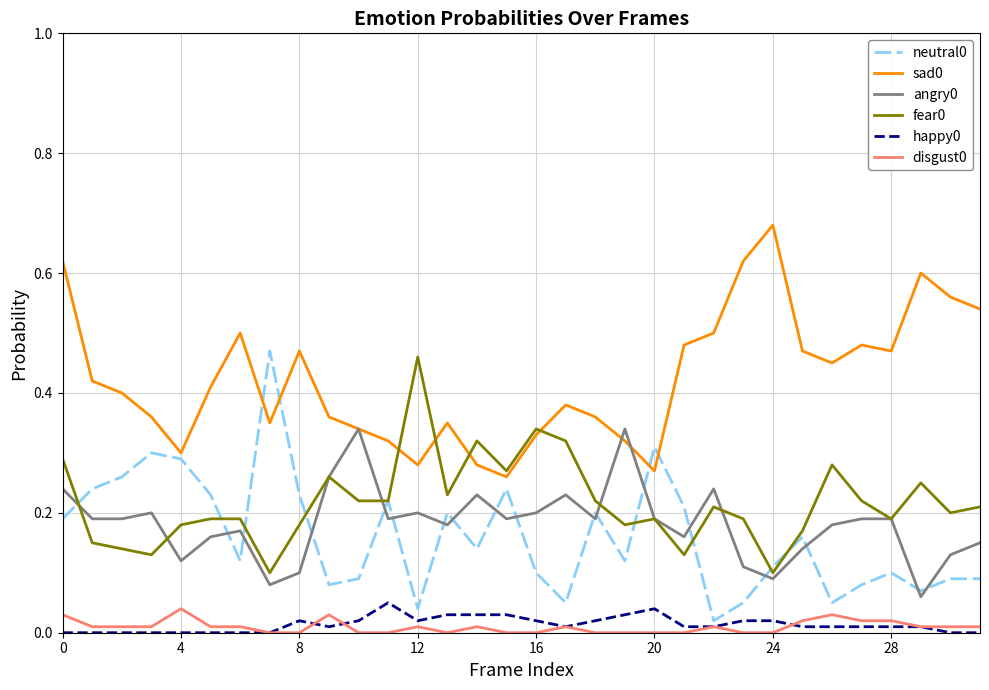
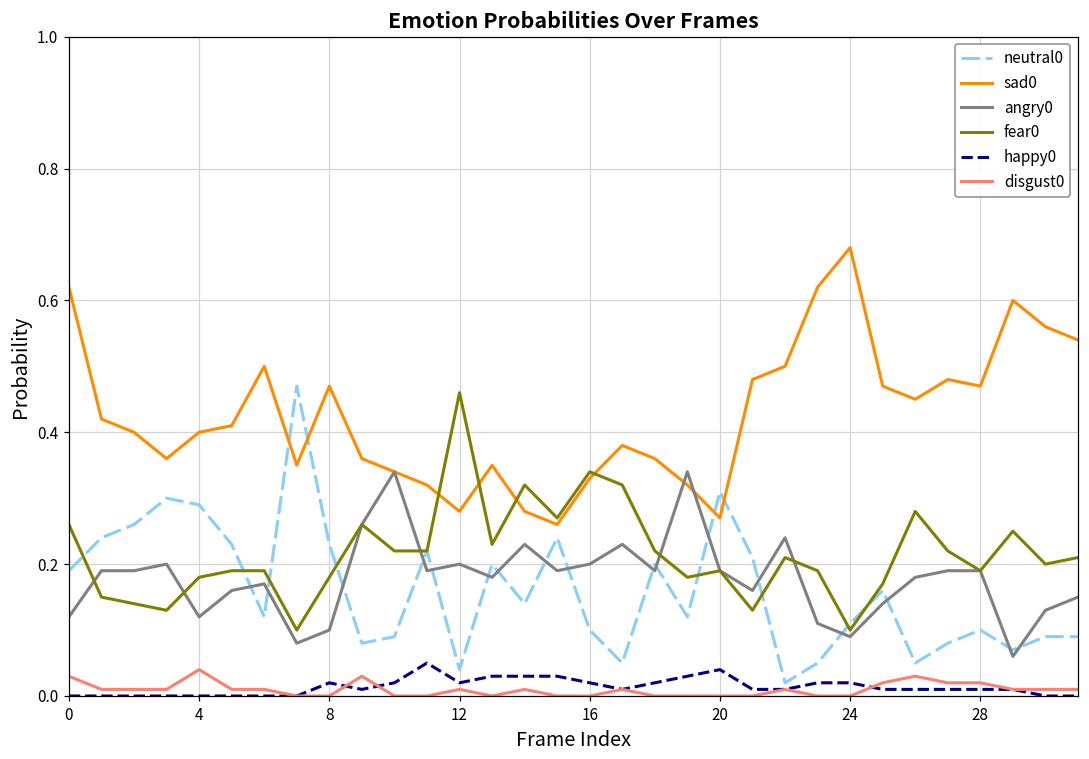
angry0, 0: 0.24 -> 0.12
fear0, 0: 0.29 -> 0.26
sad0, 4: 0.3 -> 0.4
